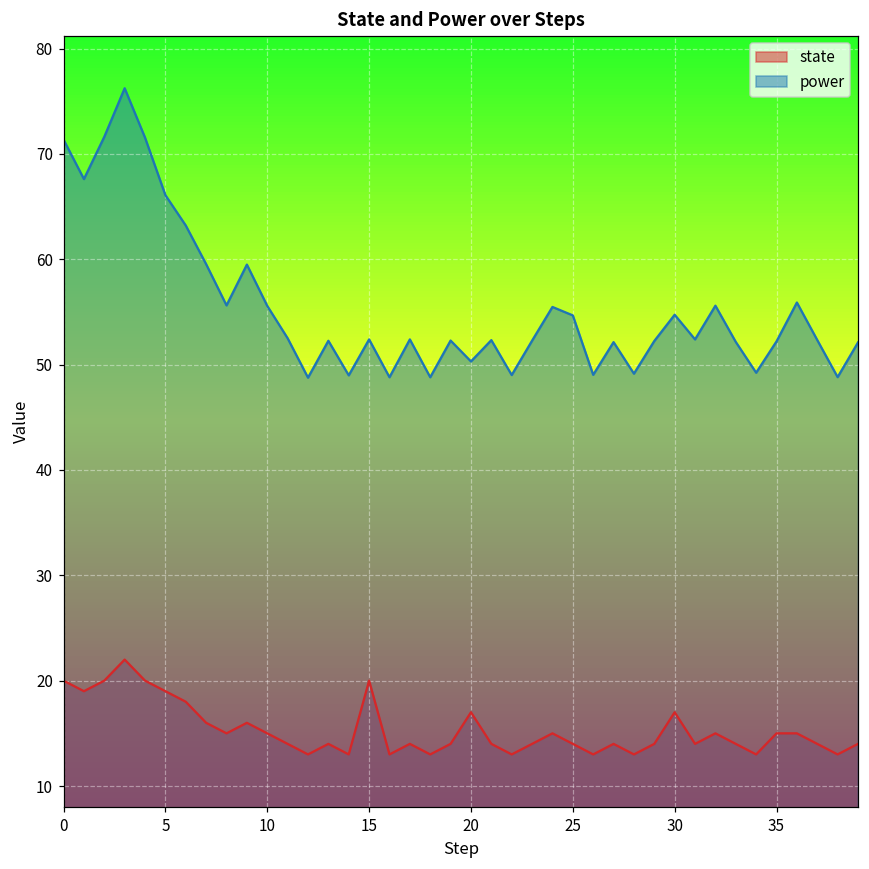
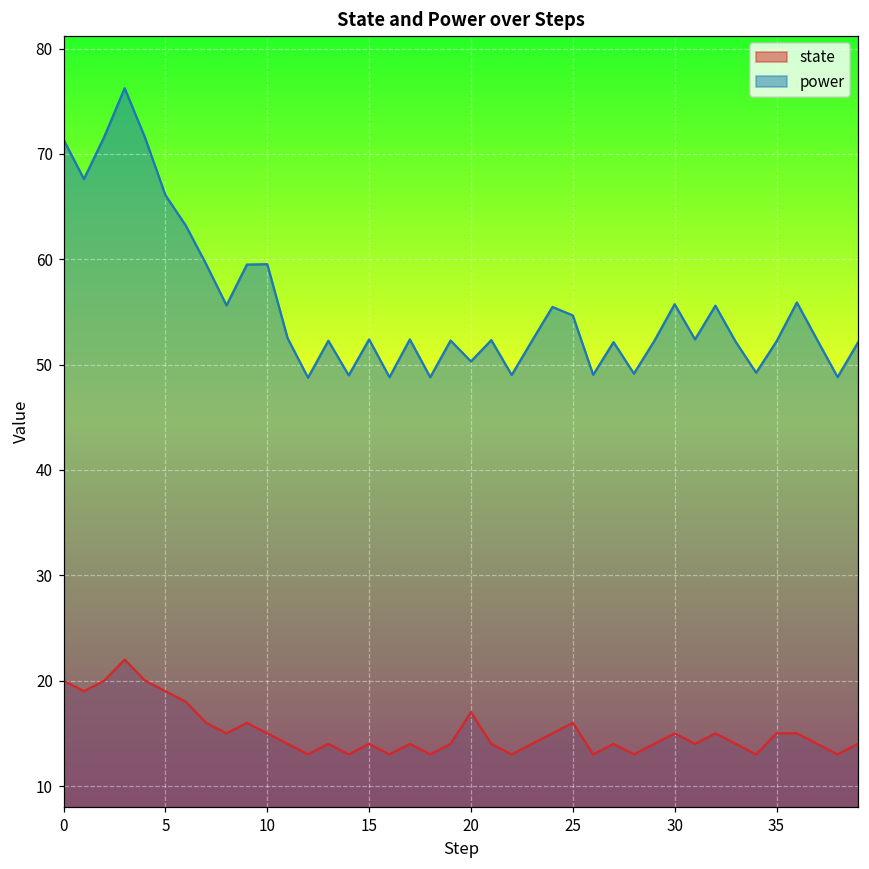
power, 10: 56 -> 60
state, 15: 20 -> 14
state, 25: 14 -> 16
state, 30: 17 -> 15
power, 30: 55 -> 56
